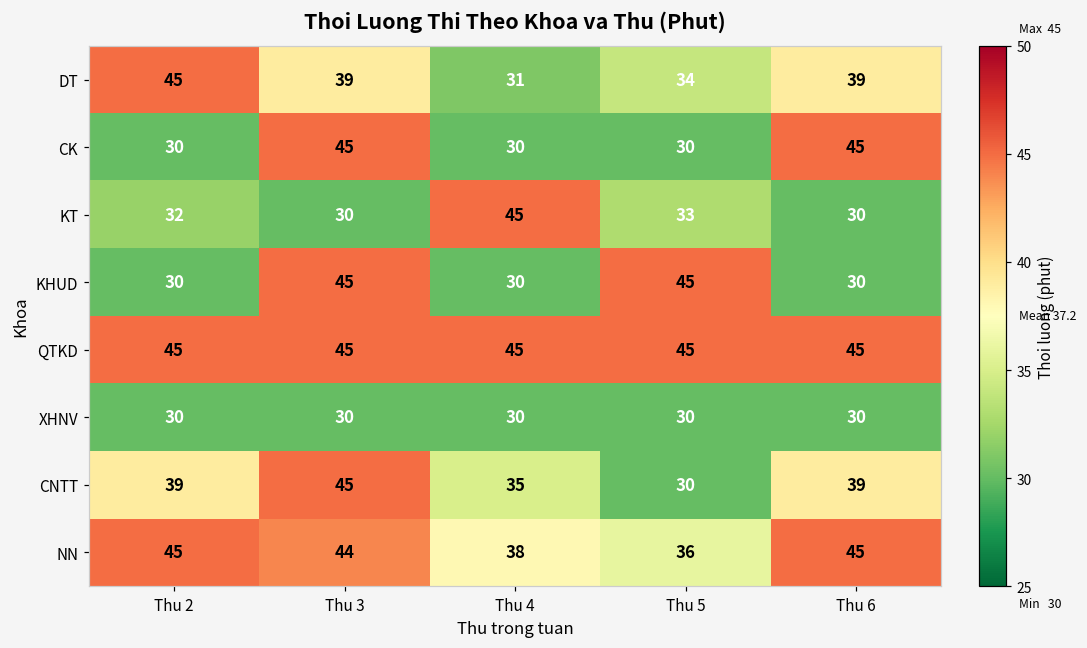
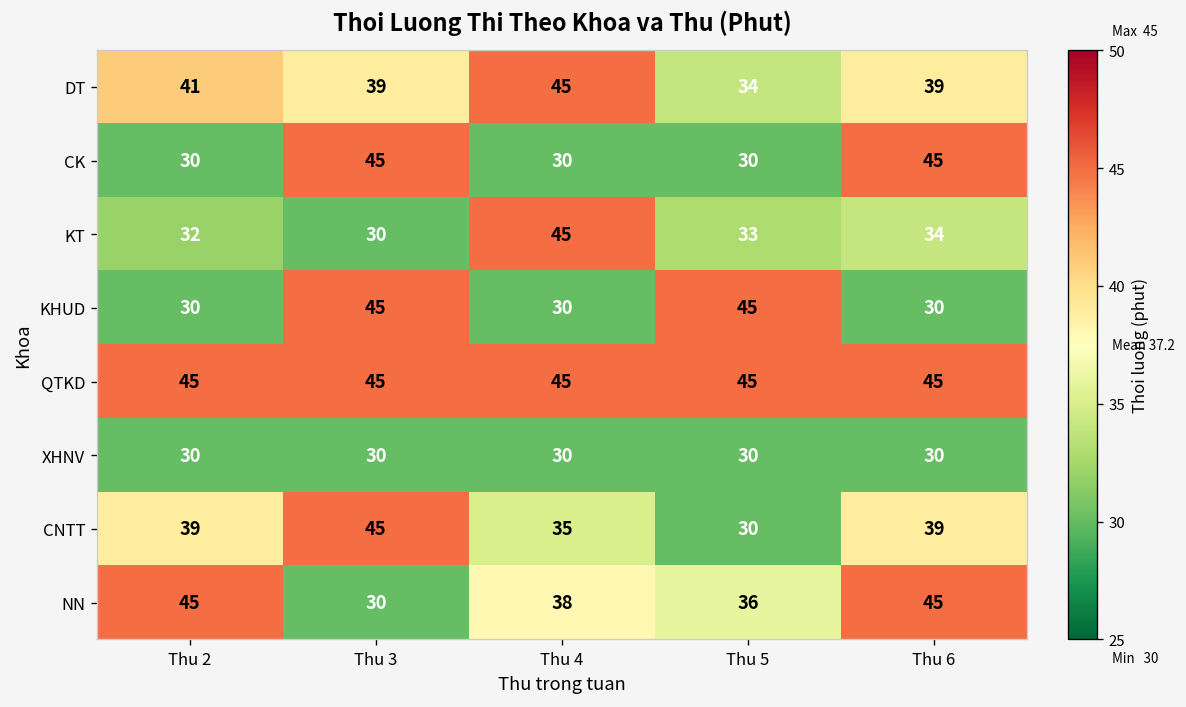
DT, Thu 2: 45 -> 41
DT, Thu 4: 31 -> 45
KT, Thu 6: 30 -> 34
NN, Thu 3: 44 -> 30
